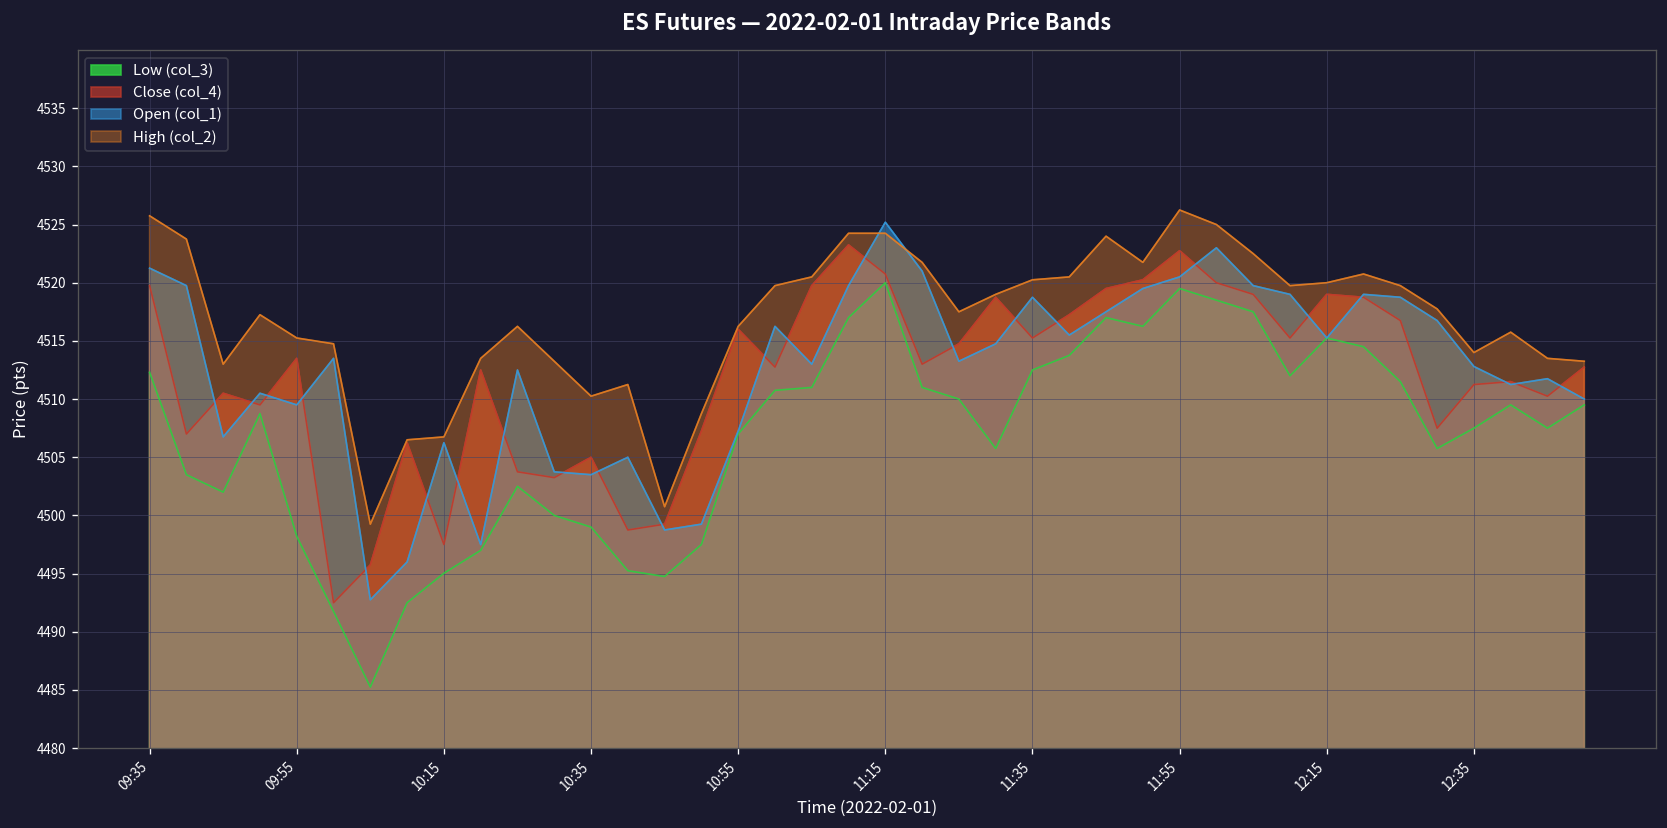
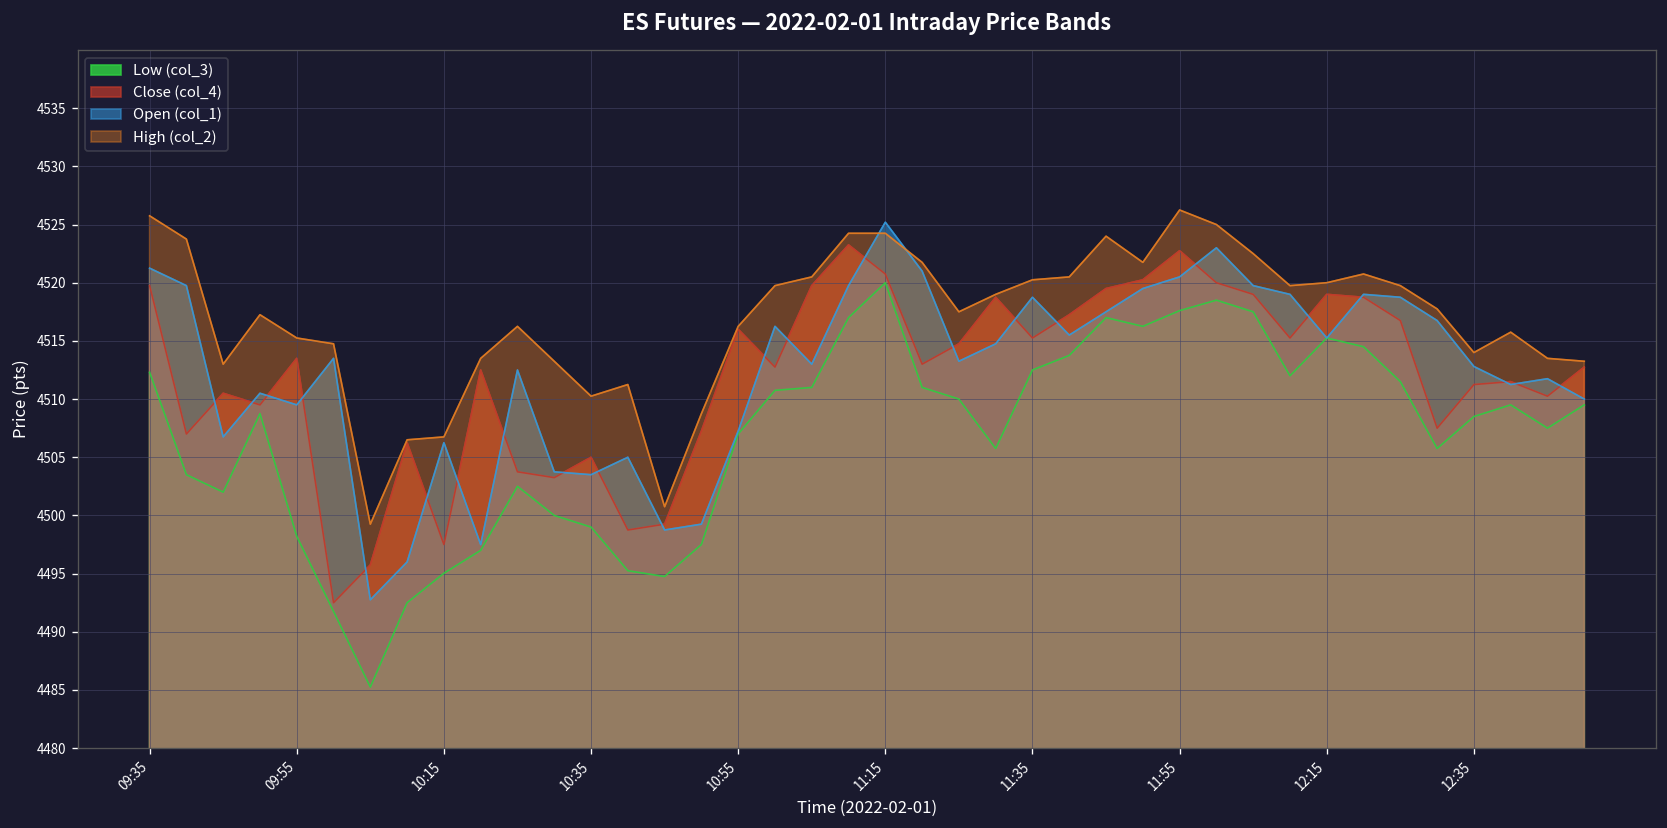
Low (col_3), 11:55: 4520 -> 4518
Low (col_3), 12:35: 4508 -> 4509
